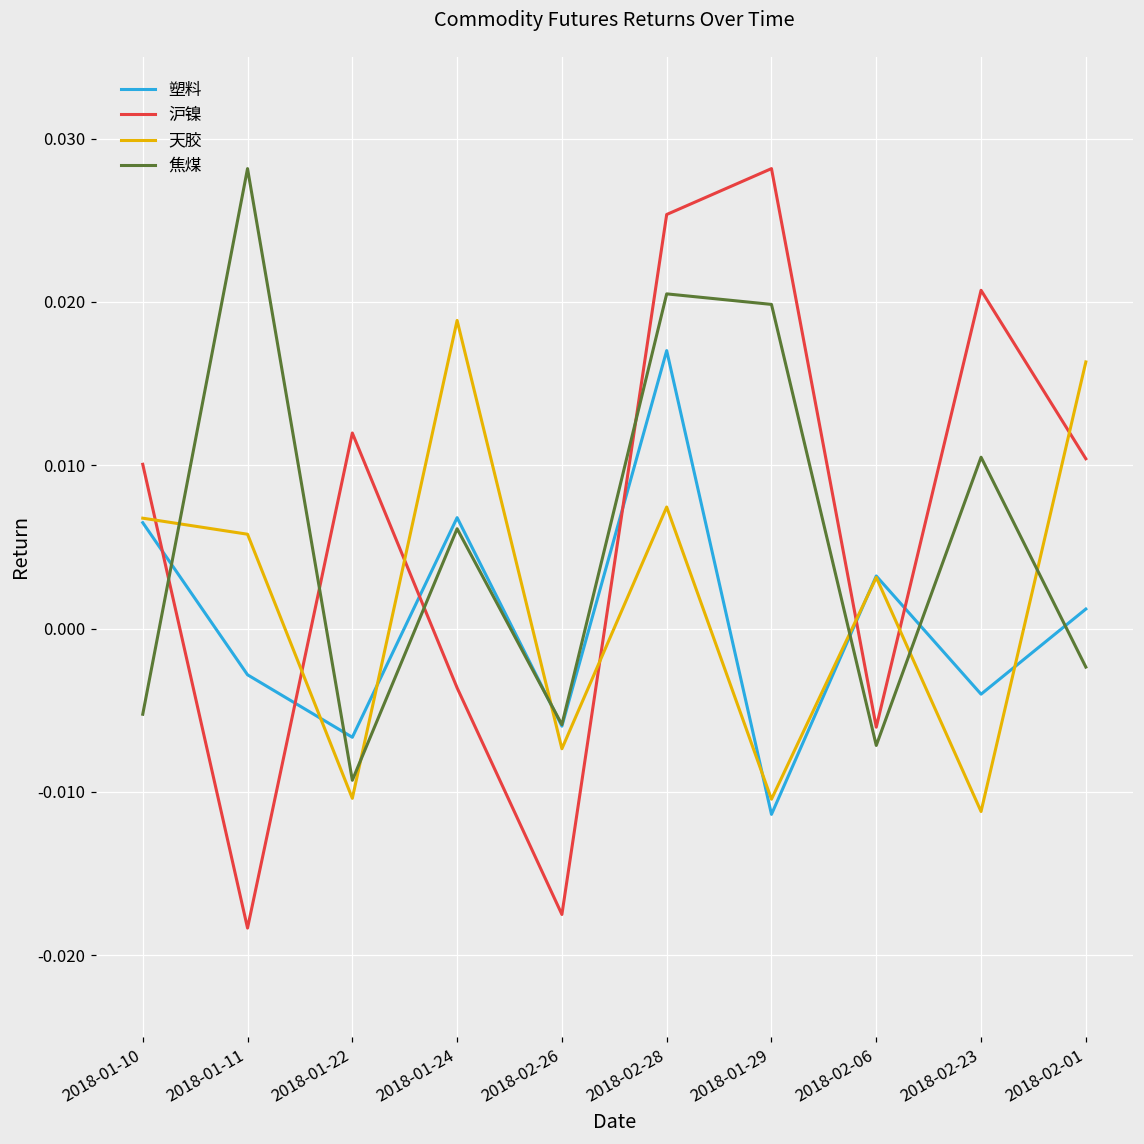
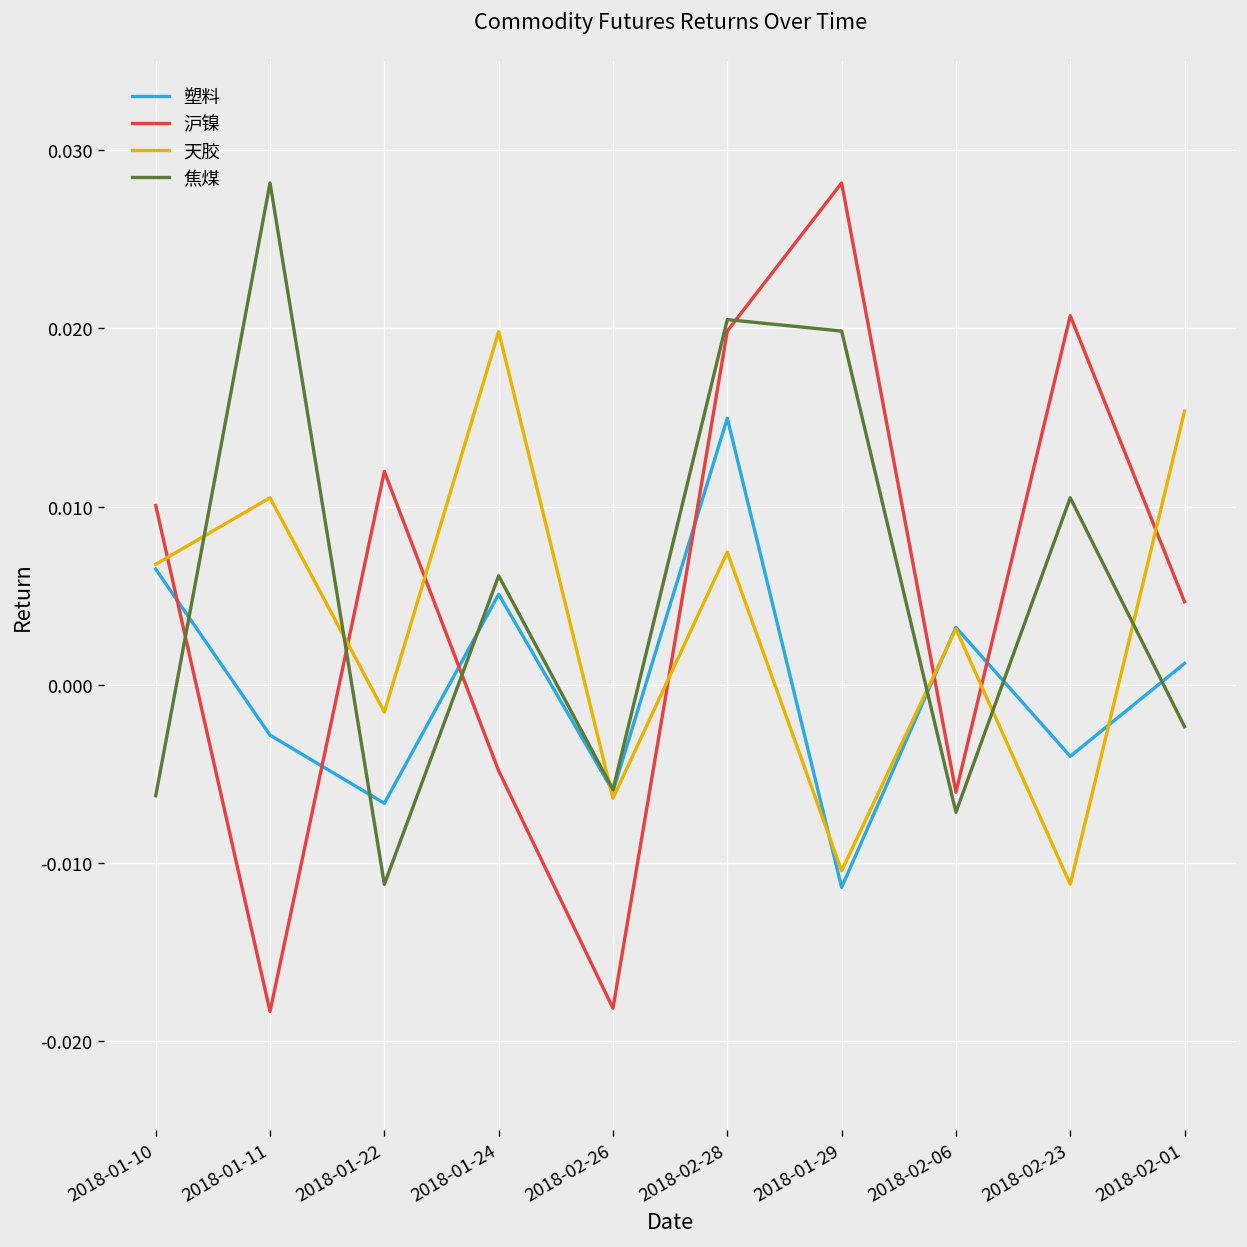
焦煤, 2018-01-10: -0.0052 -> -0.0062
天胶, 2018-01-11: 0.0058 -> 0.0105
天胶, 2018-01-22: -0.0104 -> -0.0015
焦煤, 2018-01-22: -0.0093 -> -0.0112
塑料, 2018-01-24: 0.0068 -> 0.0051
沪镍, 2018-01-24: -0.0036 -> -0.0048
天胶, 2018-01-24: 0.0189 -> 0.0198
沪镍, 2018-02-26: -0.0175 -> -0.0182
天胶, 2018-02-26: -0.0074 -> -0.0064
塑料, 2018-02-28: 0.0170 -> 0.0150
沪镍, 2018-02-28: 0.0254 -> 0.0198
沪镍, 2018-02-01: 0.0104 -> 0.0047
天胶, 2018-02-01: 0.0163 -> 0.0154
